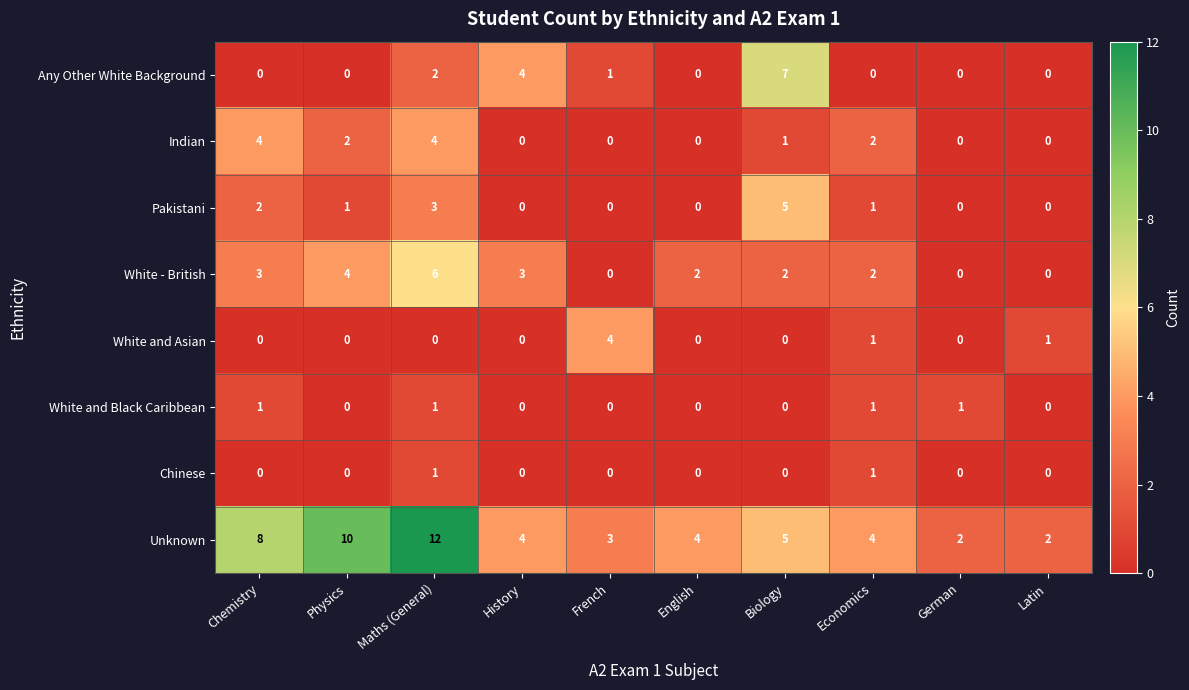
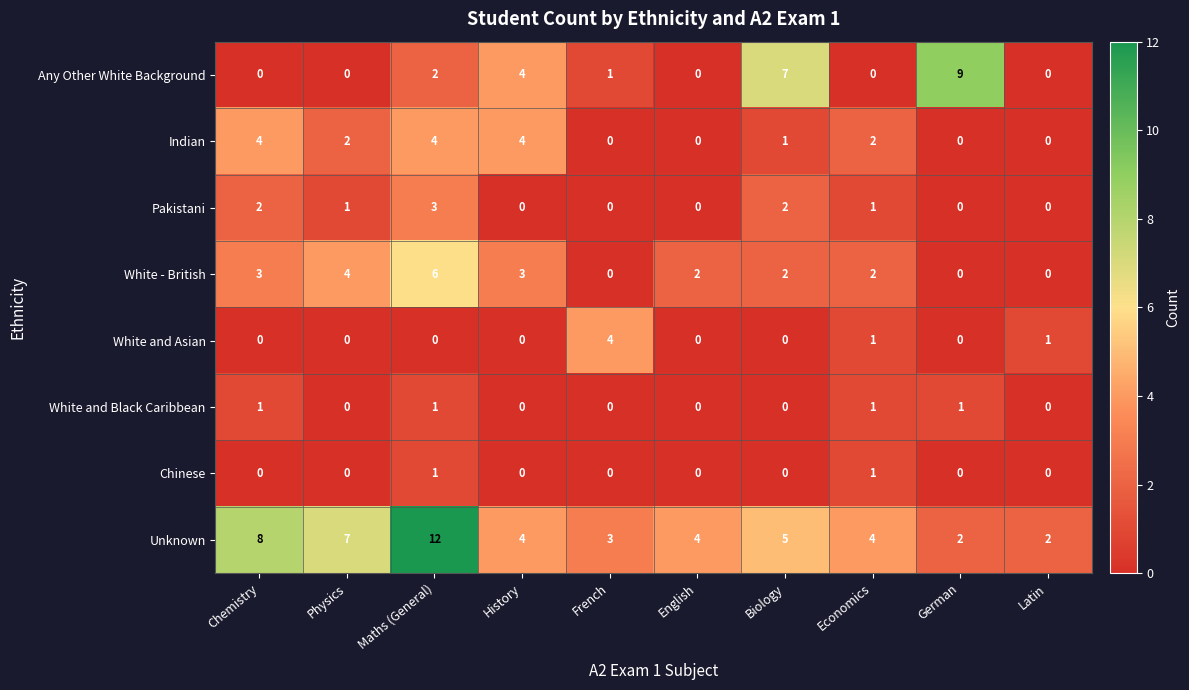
Any Other White Background, German: 0 -> 9
Indian, History: 0 -> 4
Pakistani, Biology: 5 -> 2
Unknown, Physics: 10 -> 7
